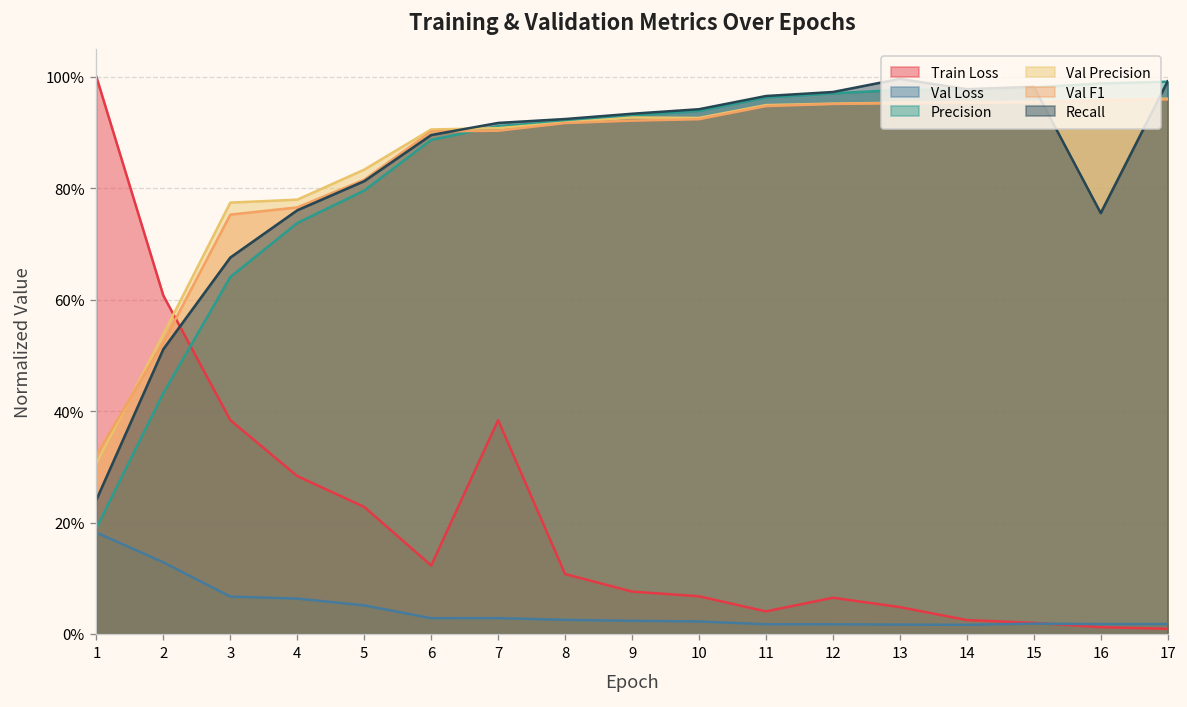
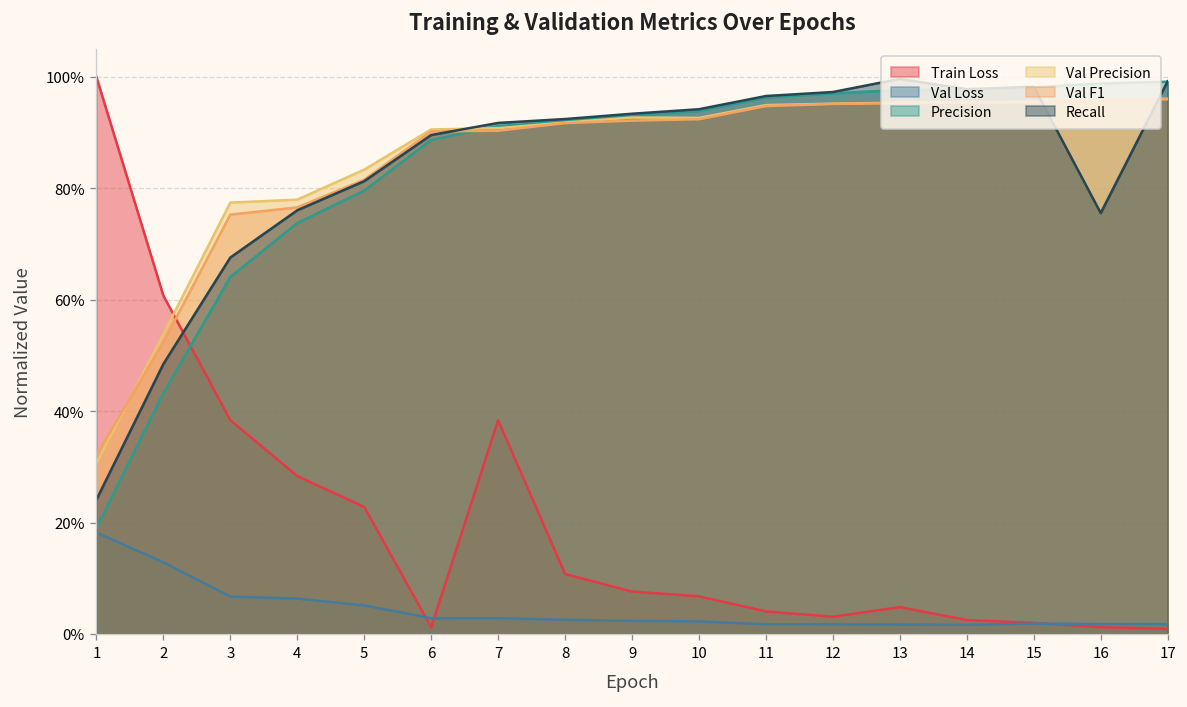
Recall, 2: 51% -> 48%
Train Loss, 6: 12% -> 1%
Train Loss, 12: 7% -> 3%
